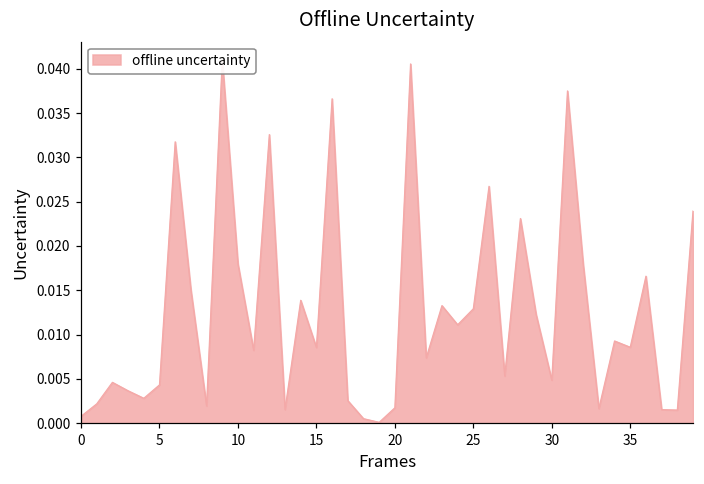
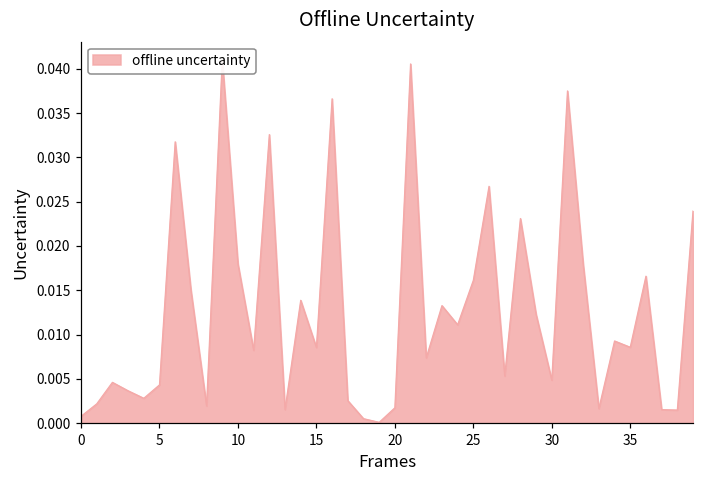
25: 0.013 -> 0.016
